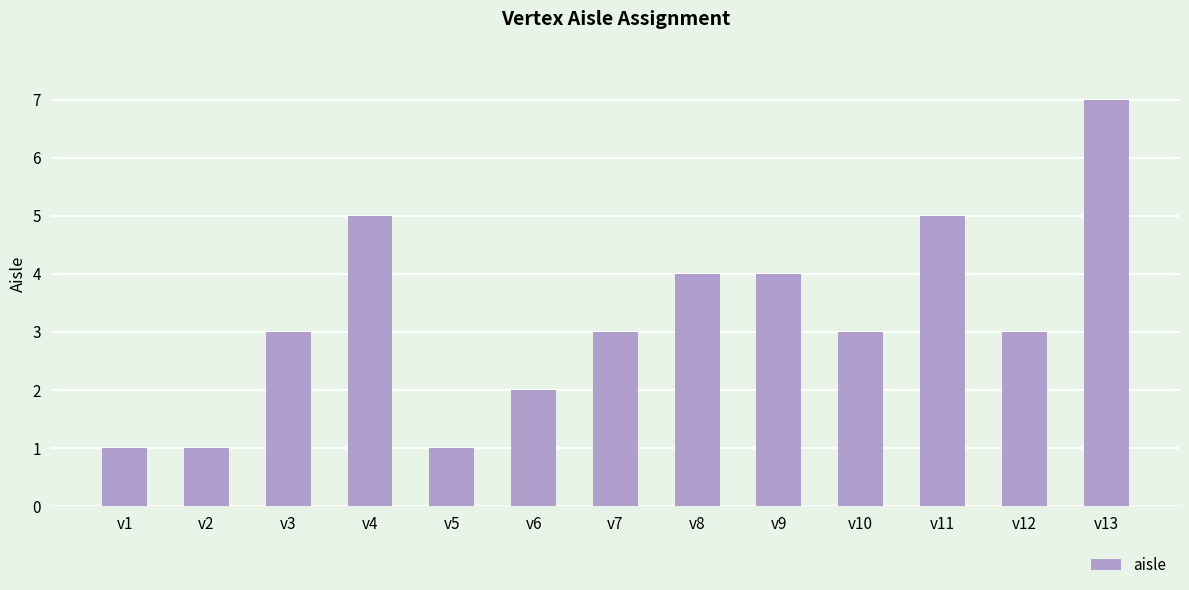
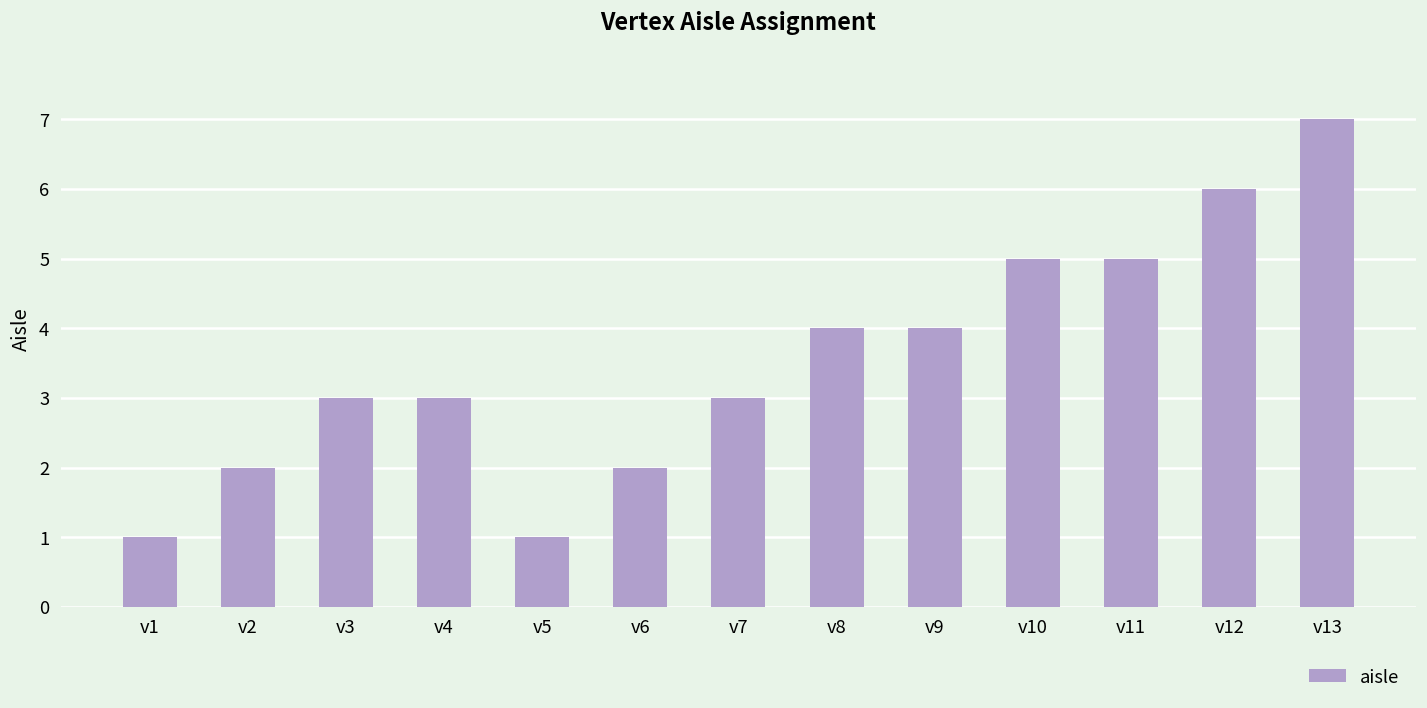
v2: 1 -> 2
v4: 5 -> 3
v10: 3 -> 5
v12: 3 -> 6
